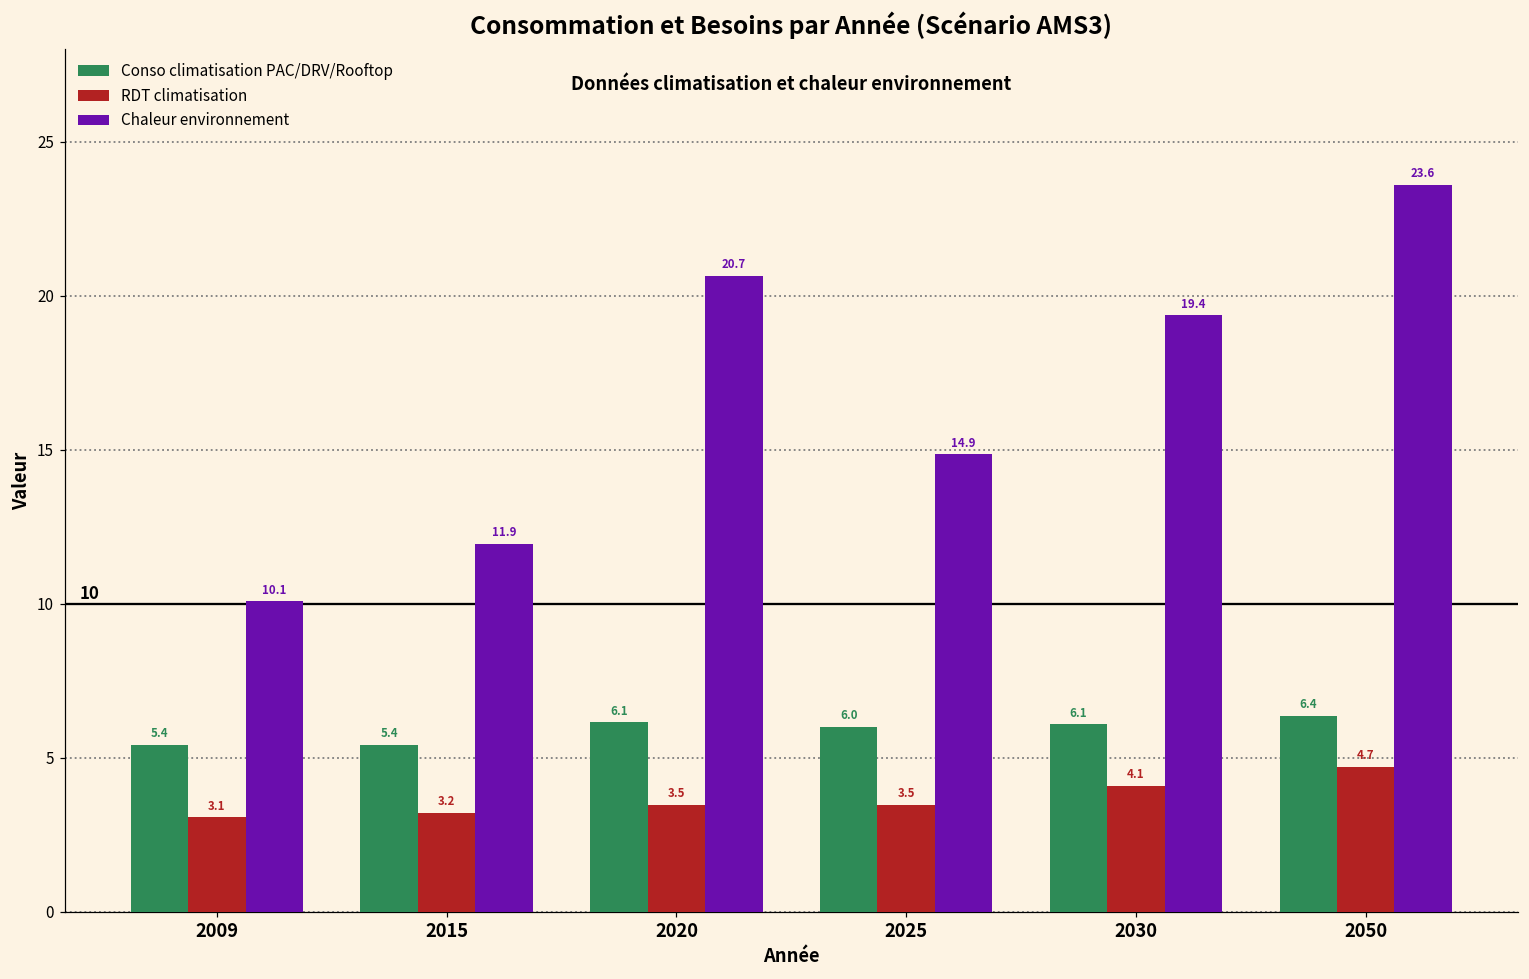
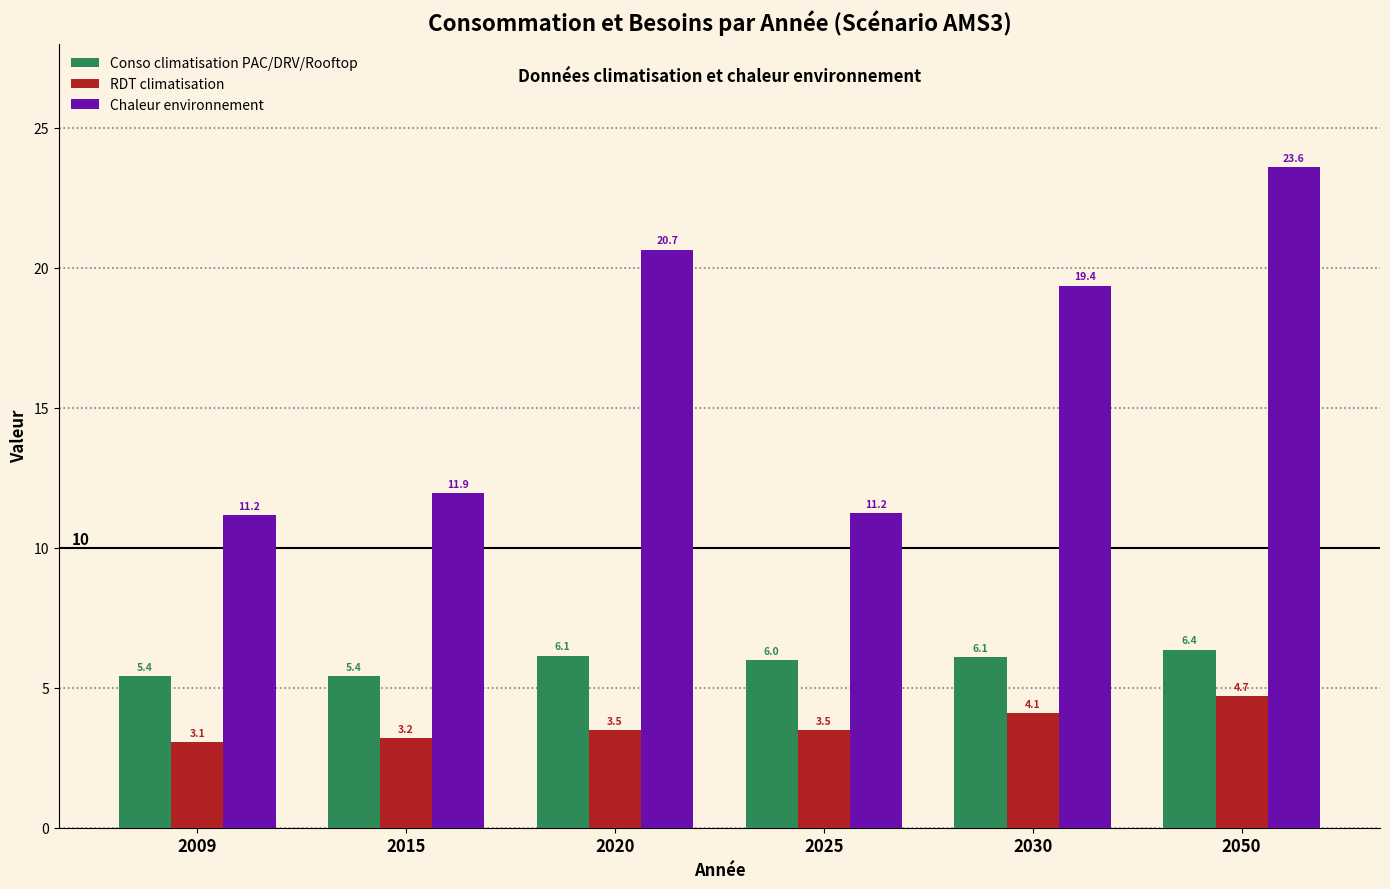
Chaleur environnement, 2009: 10.1 -> 11.2
Chaleur environnement, 2025: 14.9 -> 11.2
